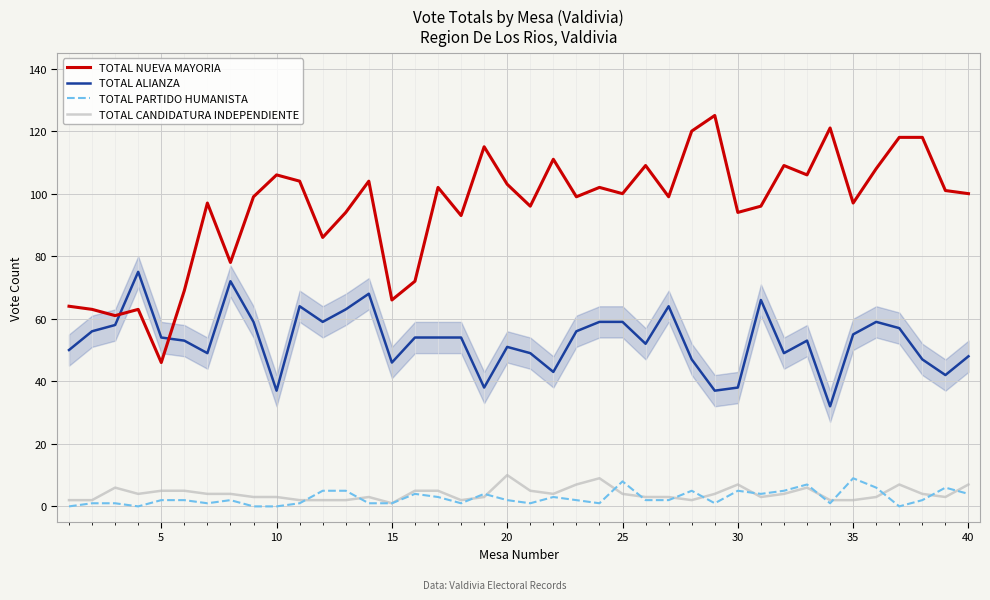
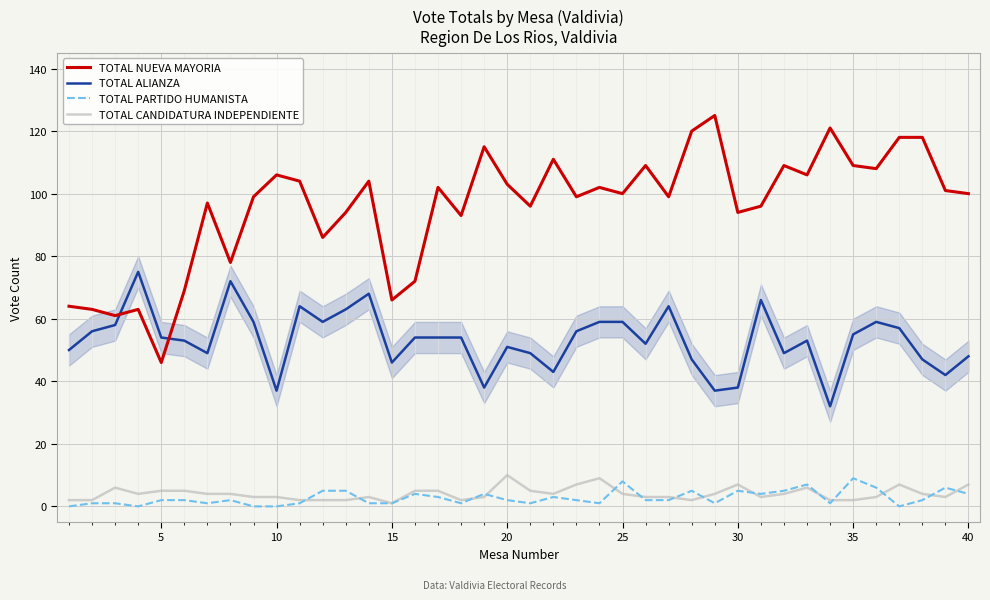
TOTAL NUEVA MAYORIA, 35: 97 -> 109
